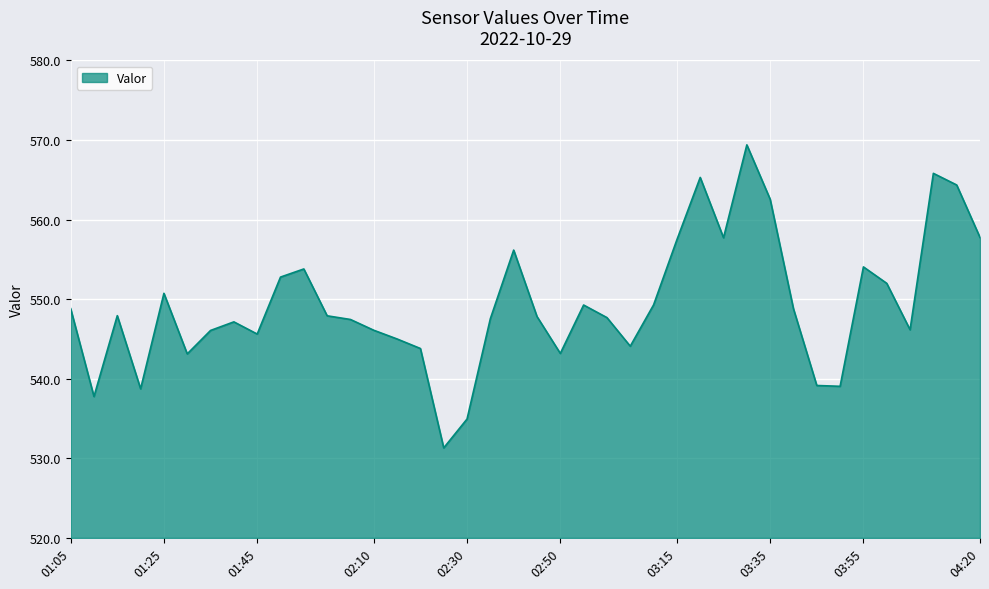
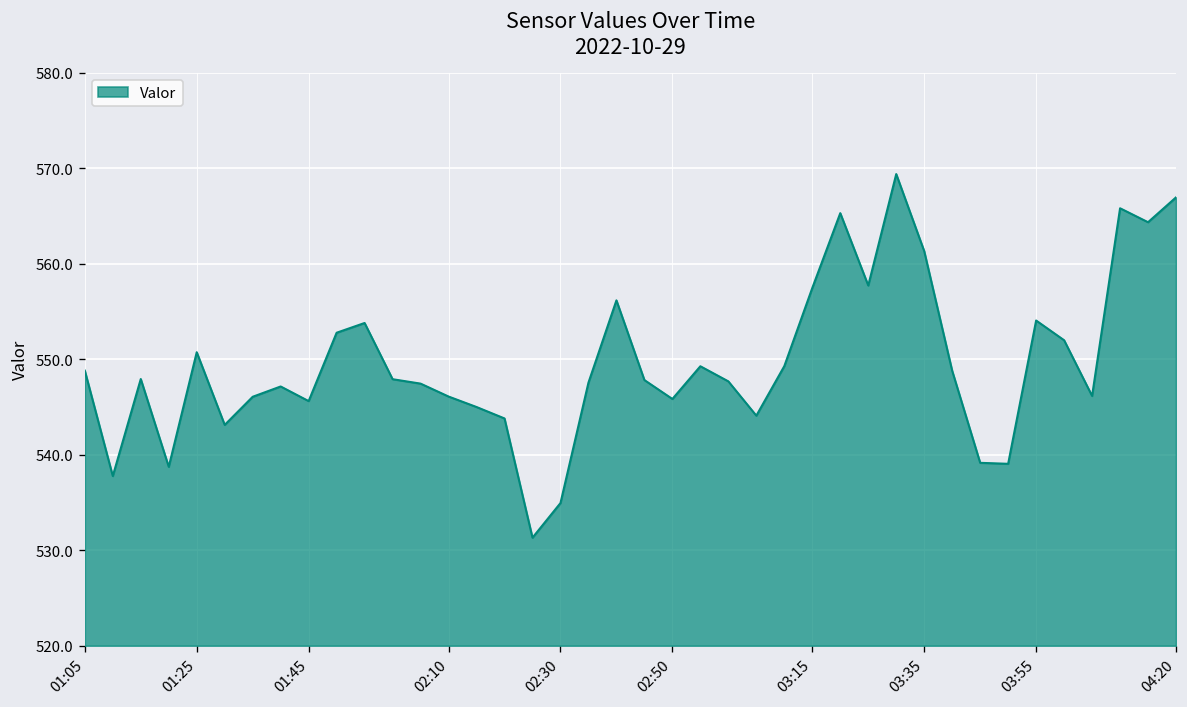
02:50: 543 -> 546
03:35: 563 -> 561
04:20: 558 -> 567
